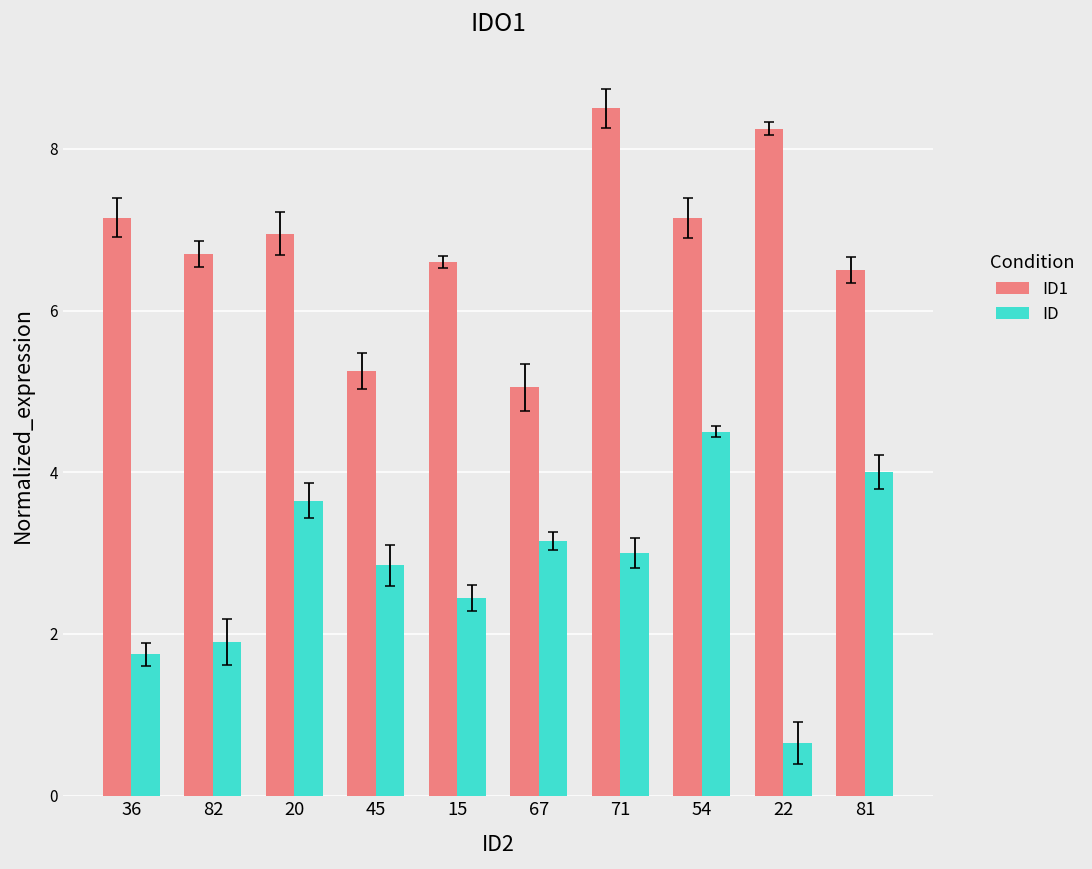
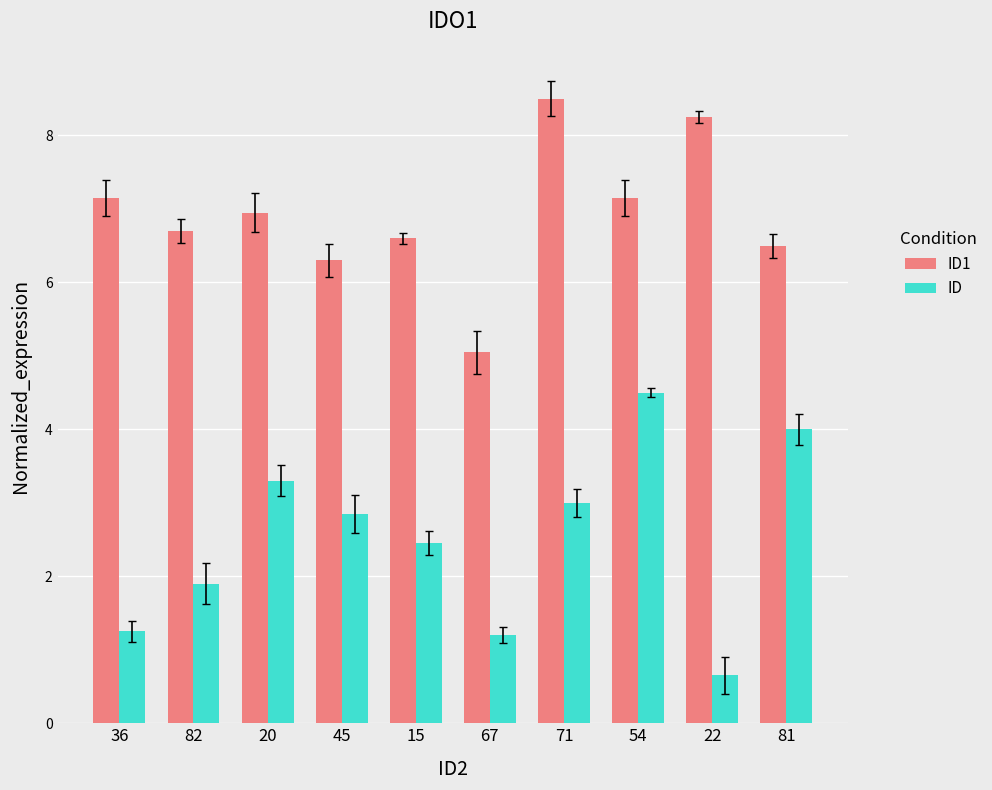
ID, 36: 1.8 -> 1.3
ID, 20: 3.7 -> 3.3
ID1, 45: 5.3 -> 6.3
ID, 67: 3.2 -> 1.2
